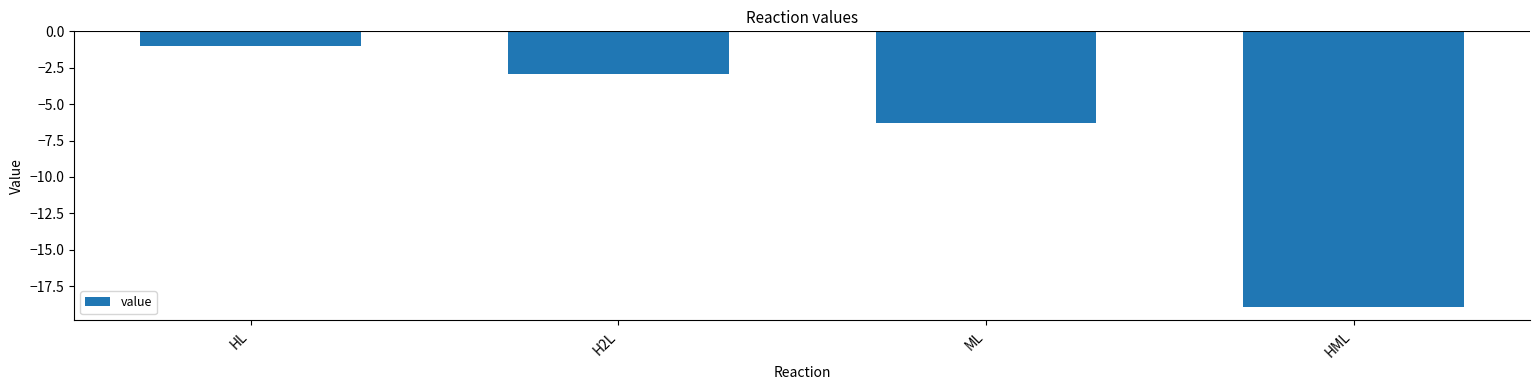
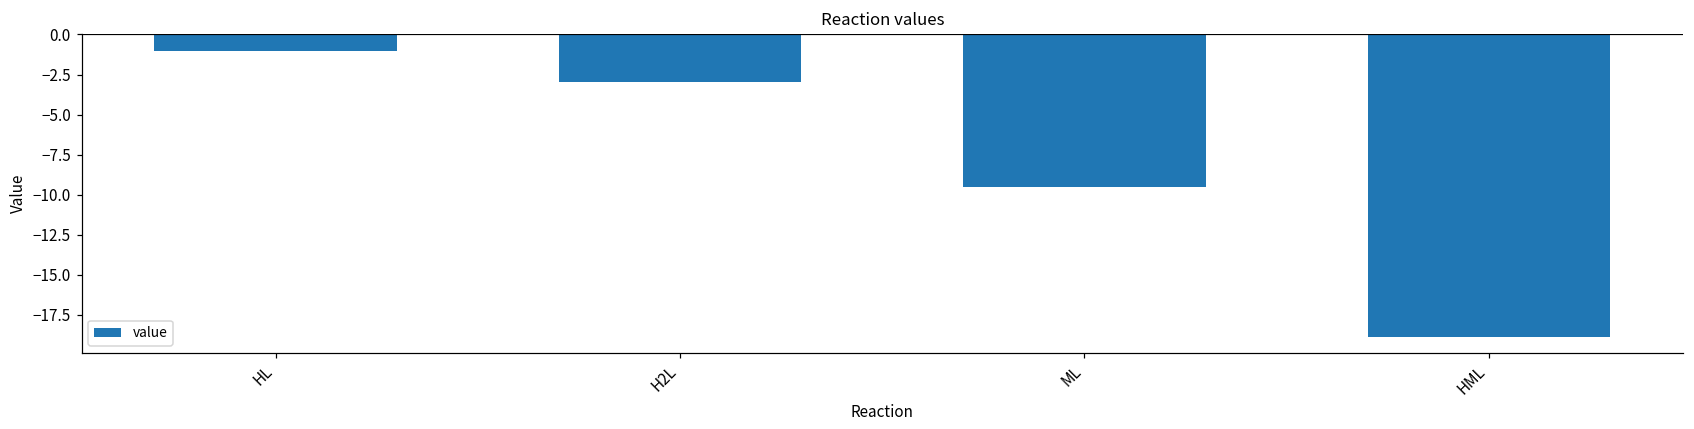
ML: -6.3 -> -9.5
